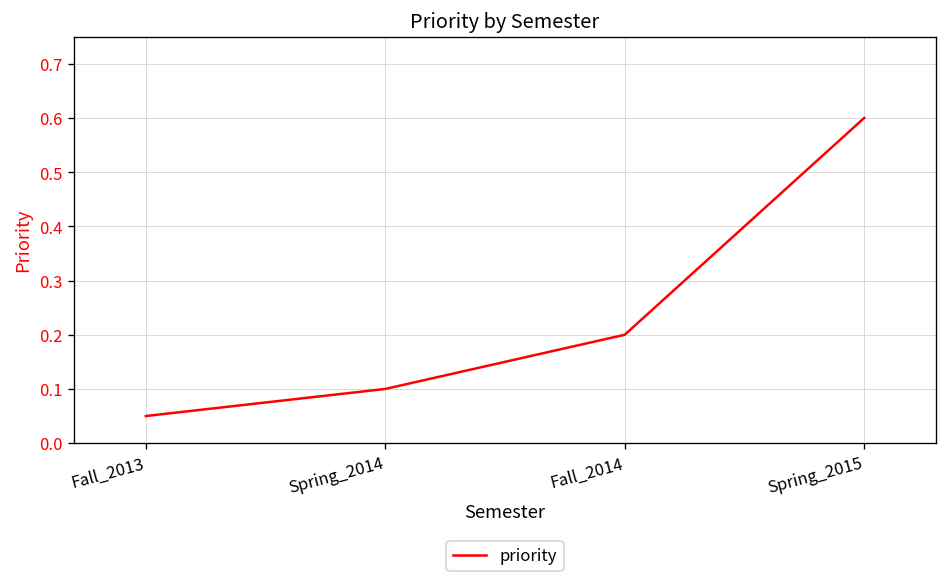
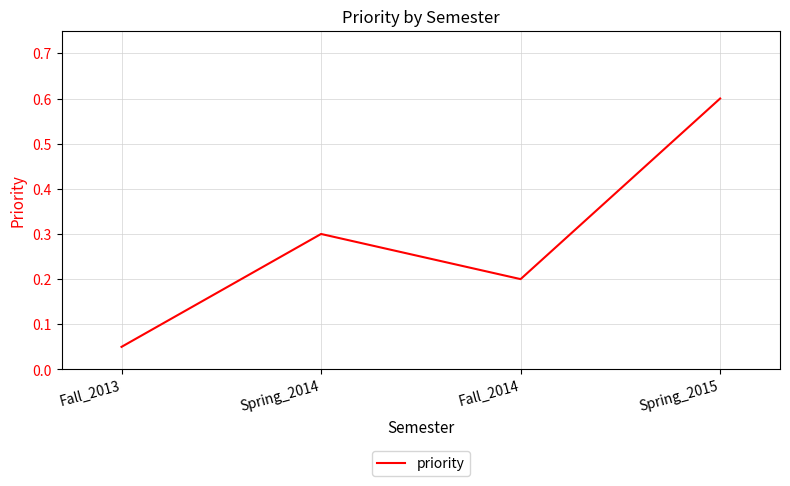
Spring_2014: 0.1 -> 0.3
